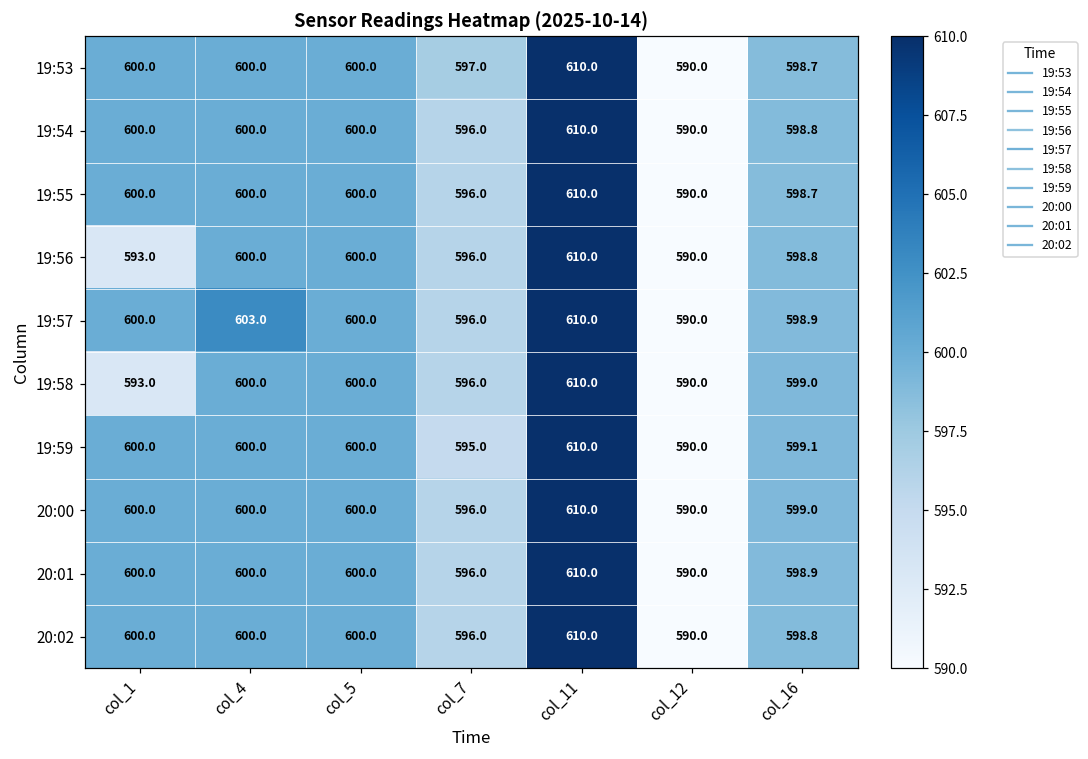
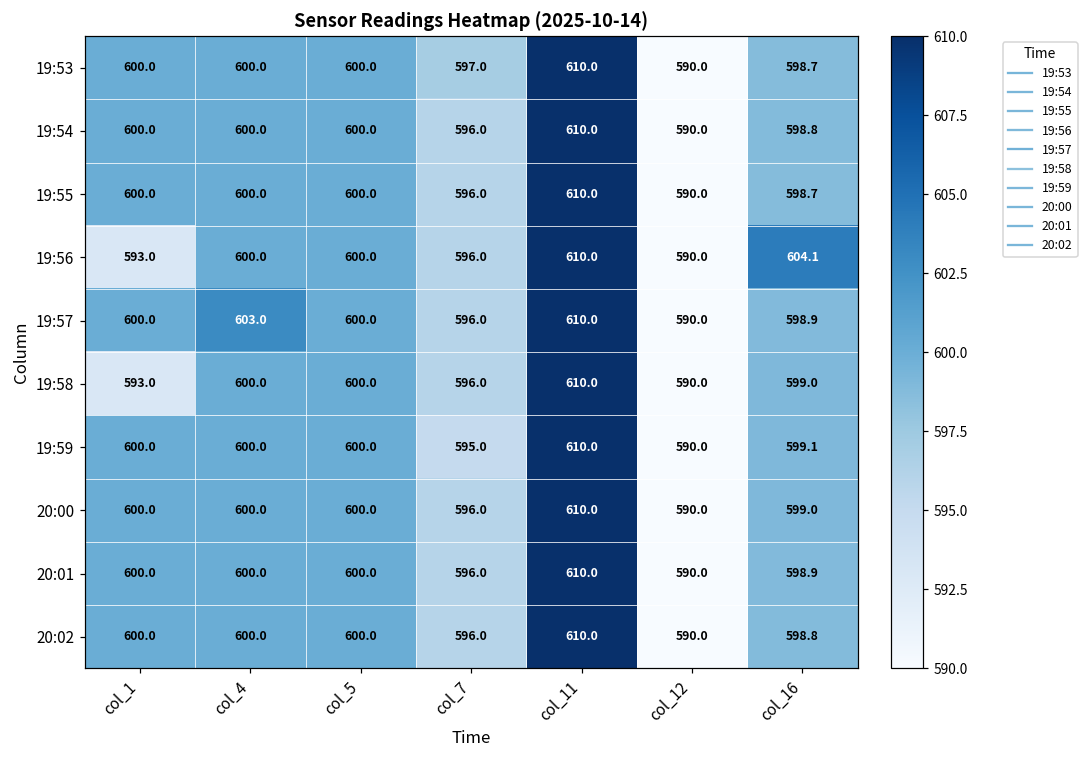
19:56, col_16: 598.8 -> 604.1
